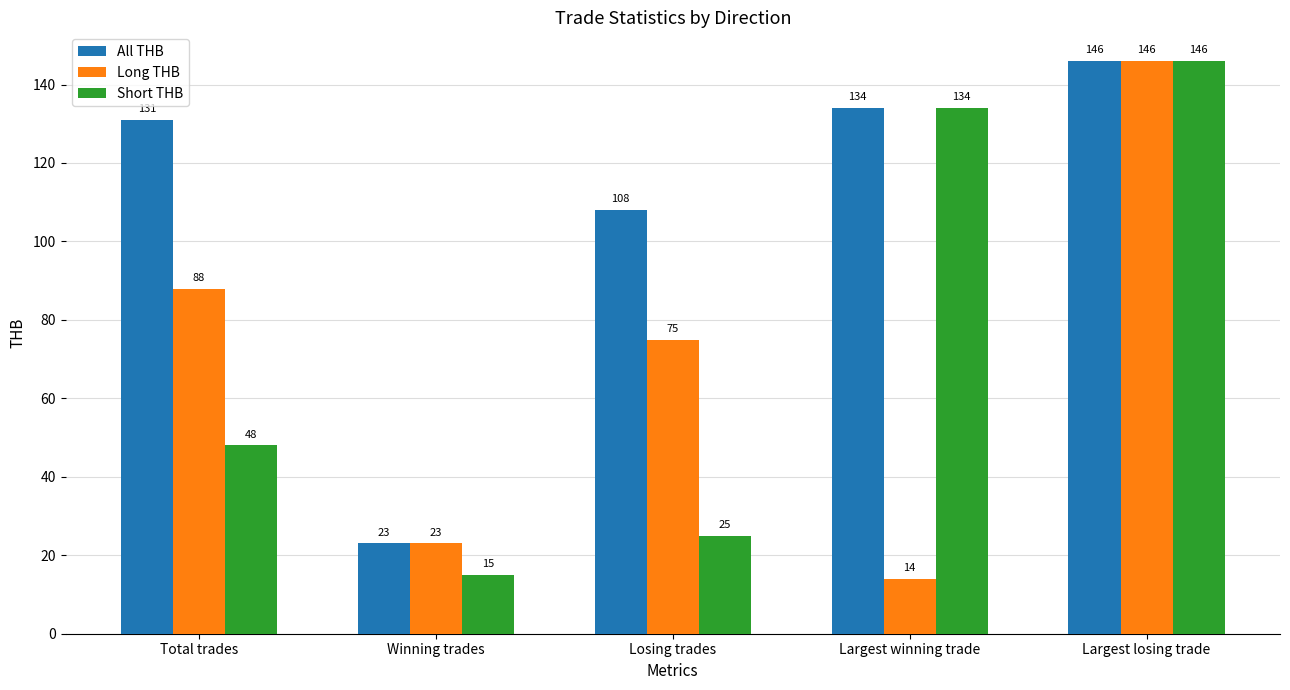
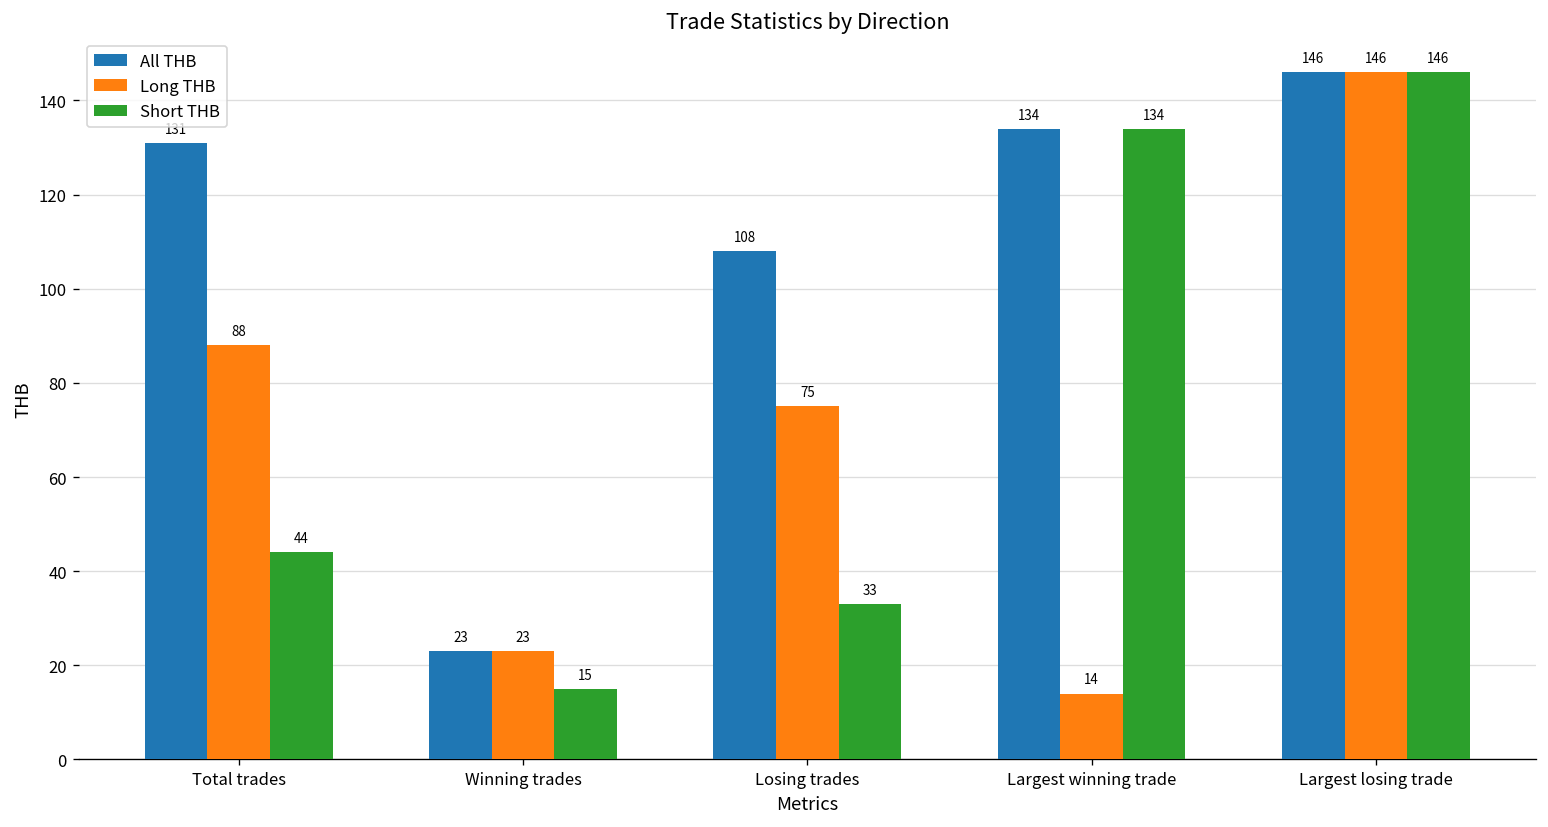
Short THB, Total trades: 48 -> 44
Short THB, Losing trades: 25 -> 33
